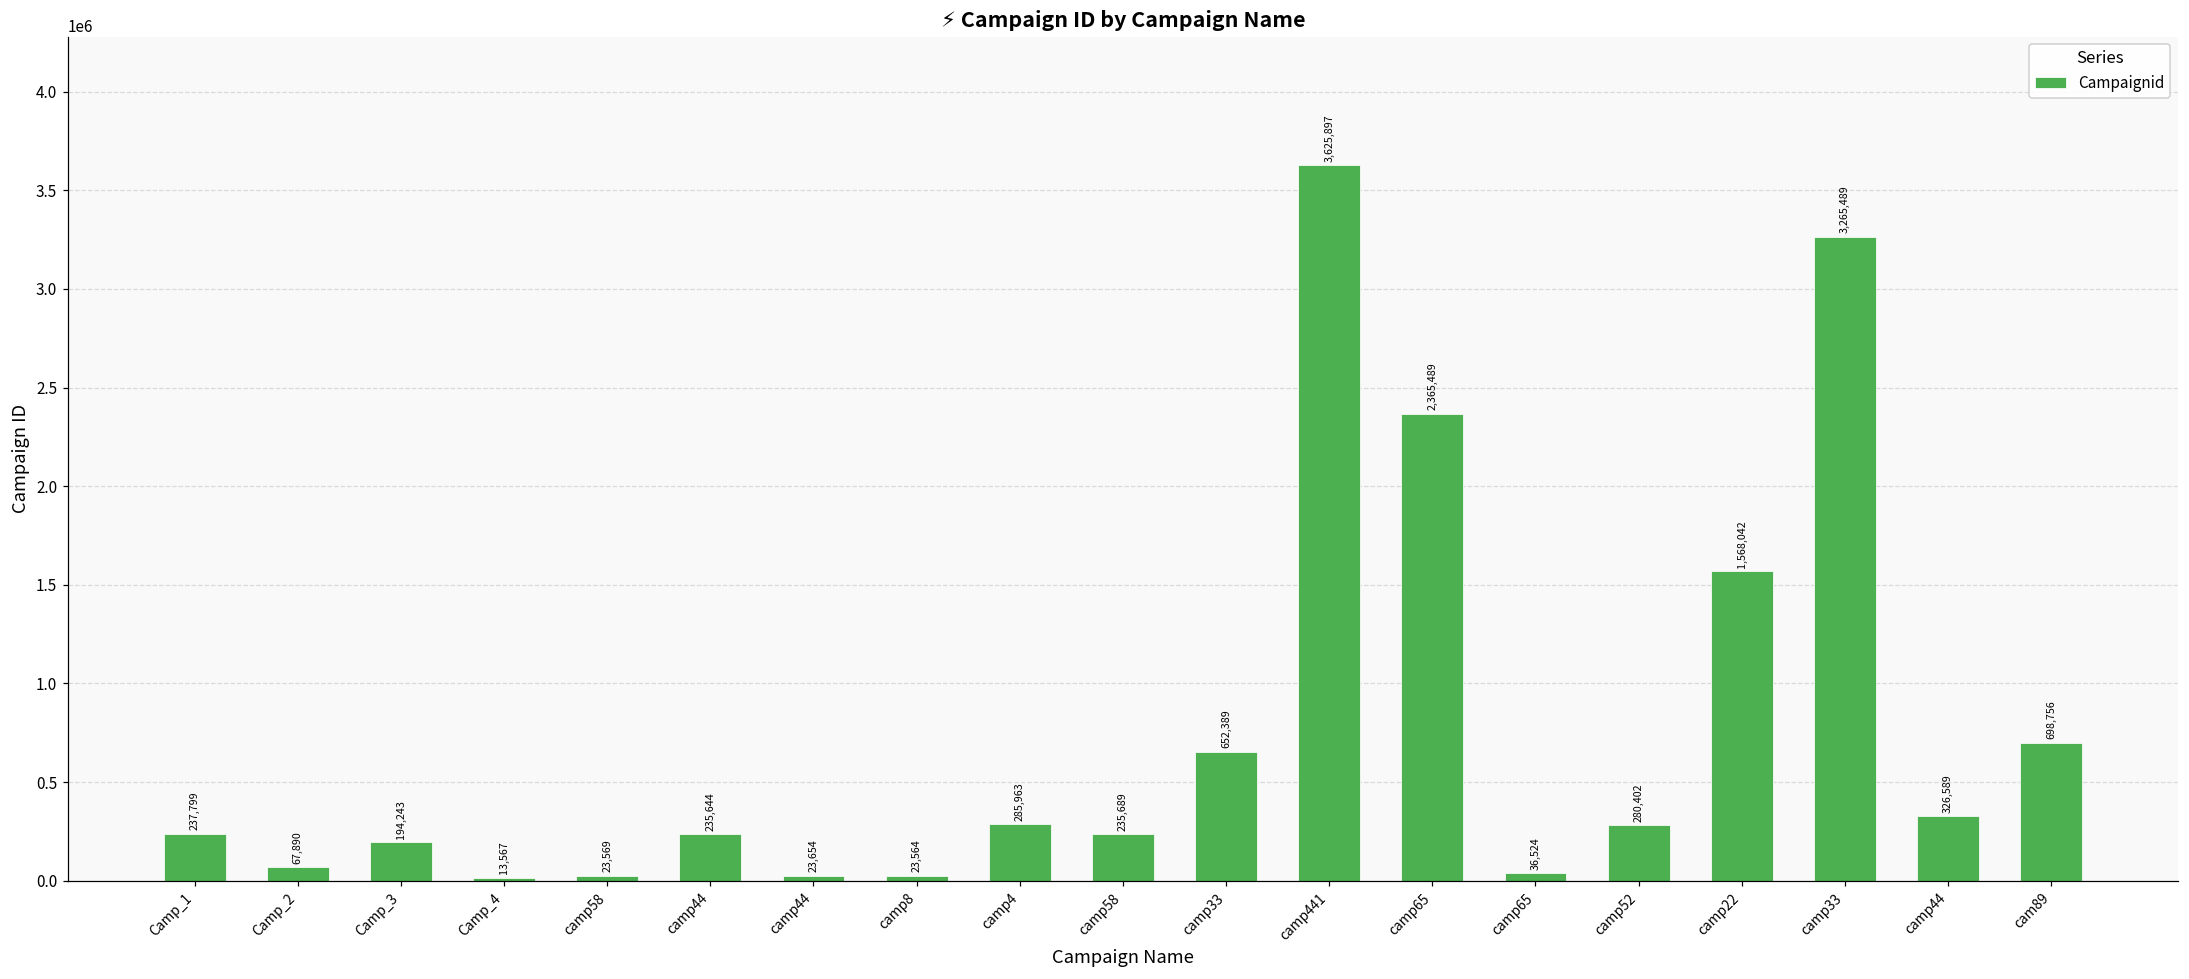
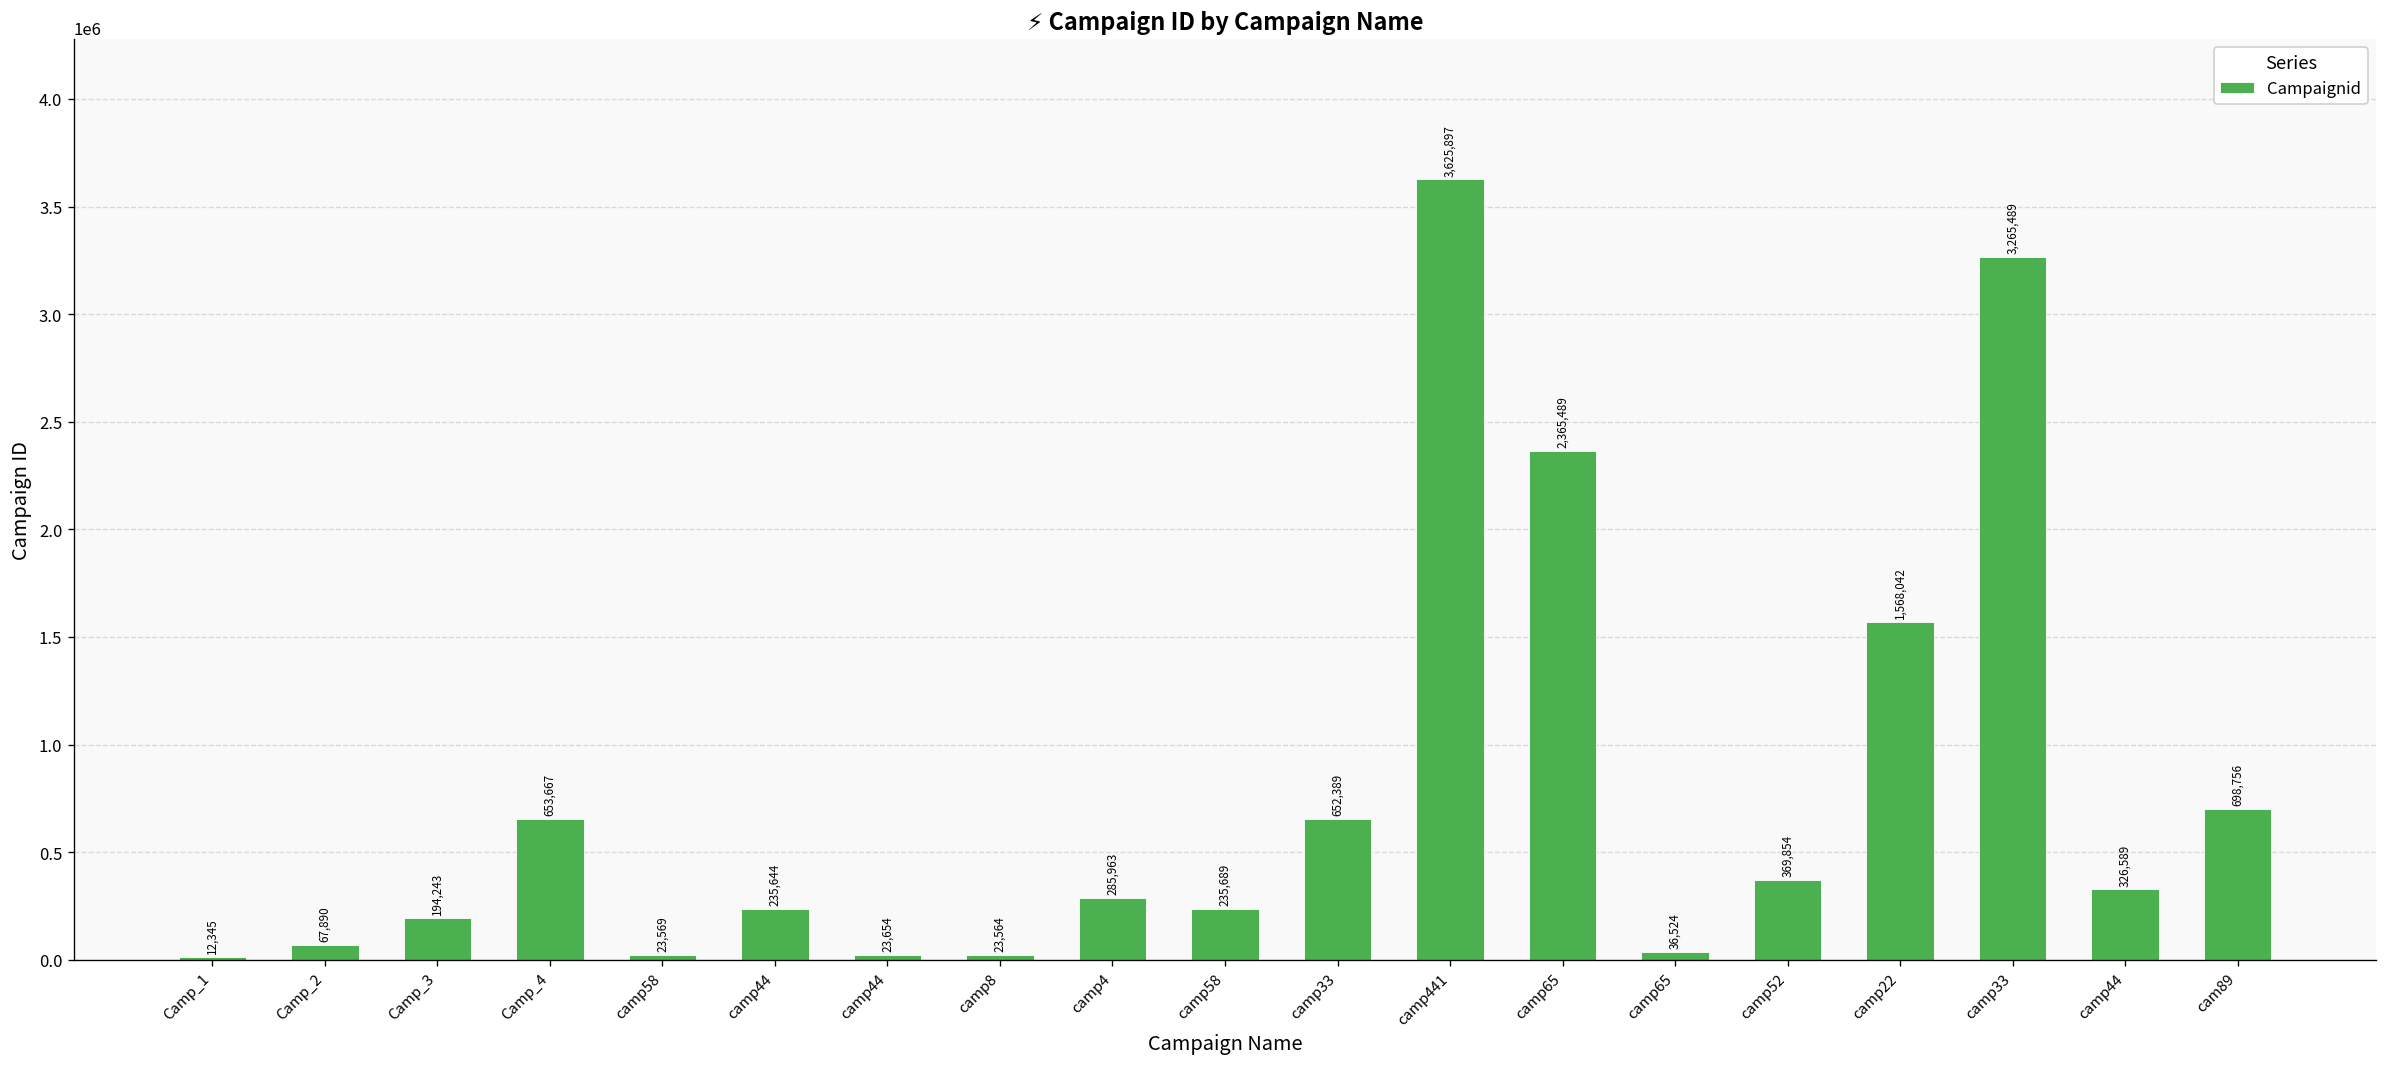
Camp_1: 237,799 -> 12,345
Camp_4: 13,567 -> 653,667
camp52: 280,402 -> 369,854
